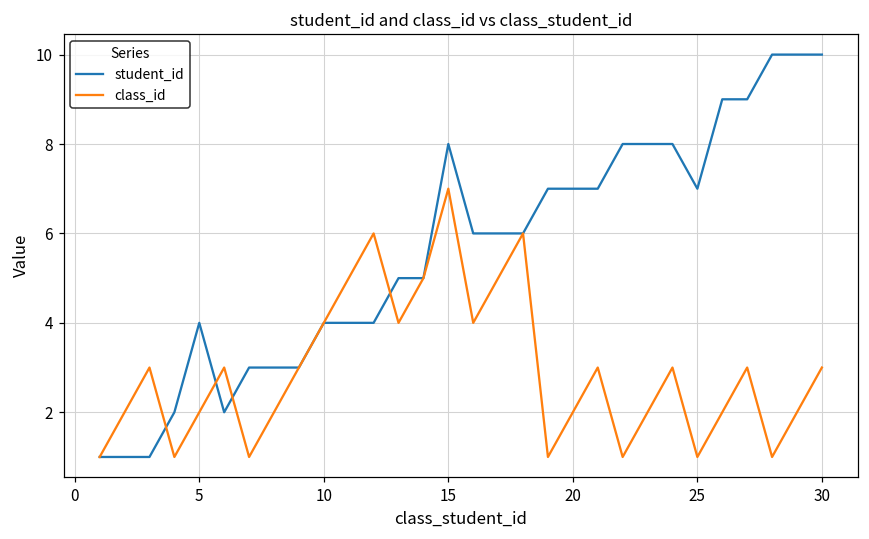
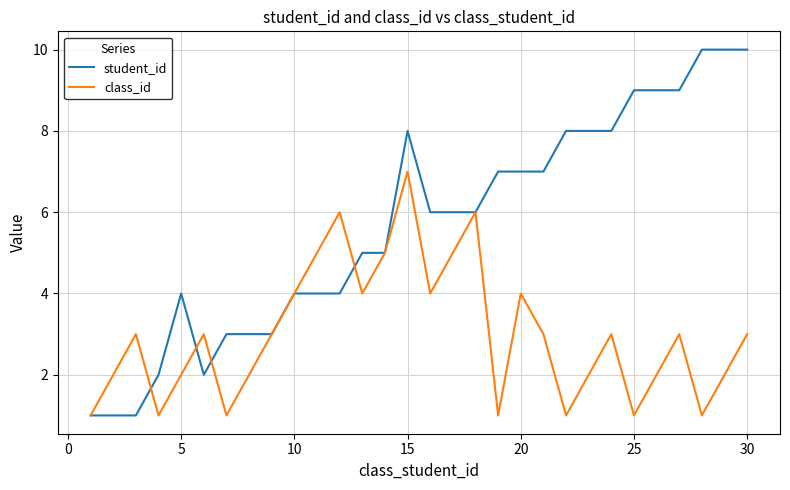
class_id, 20: 2 -> 4
student_id, 25: 7 -> 9
